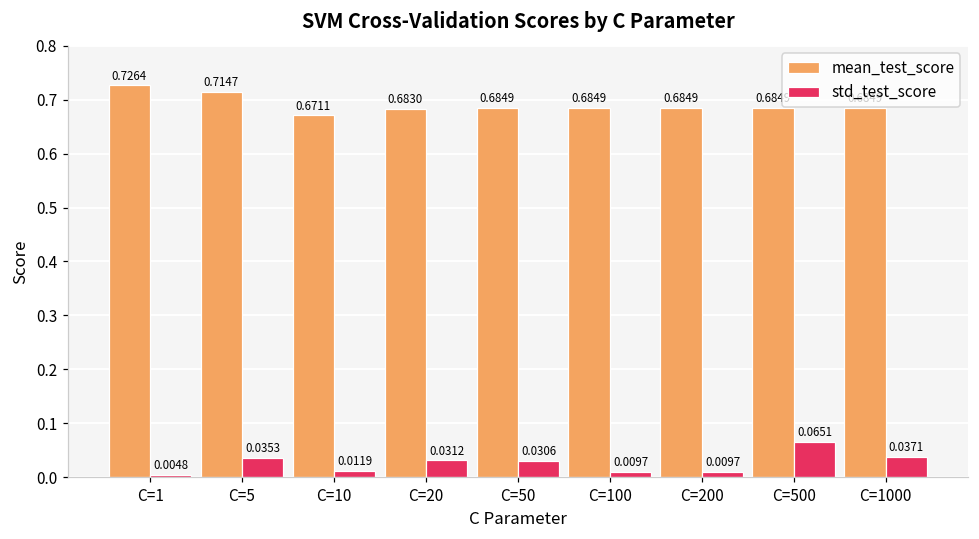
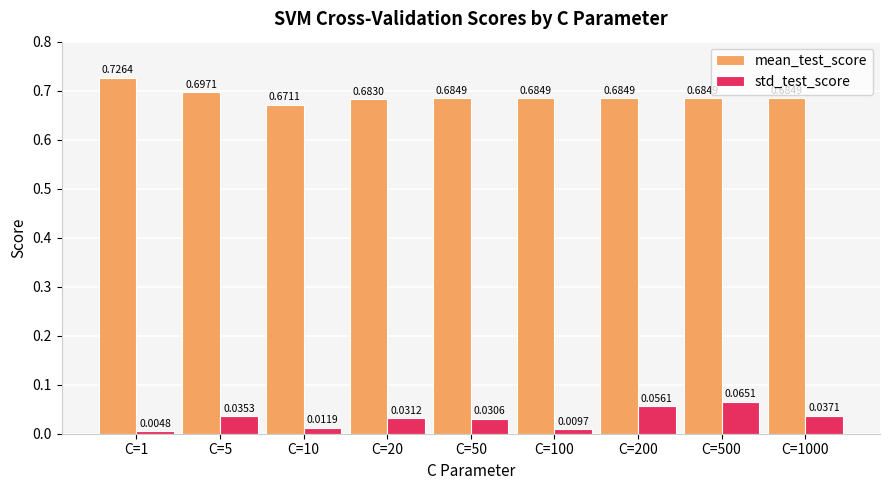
mean_test_score, C=5: 0.7147 -> 0.6971
std_test_score, C=200: 0.0097 -> 0.0561
